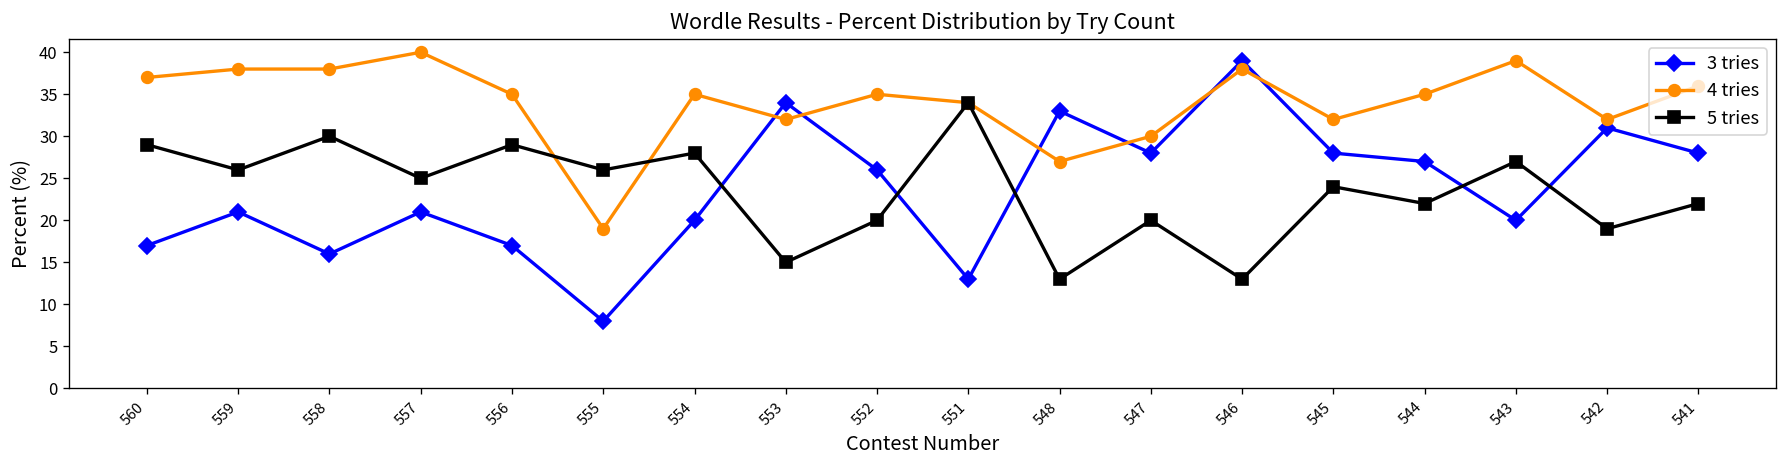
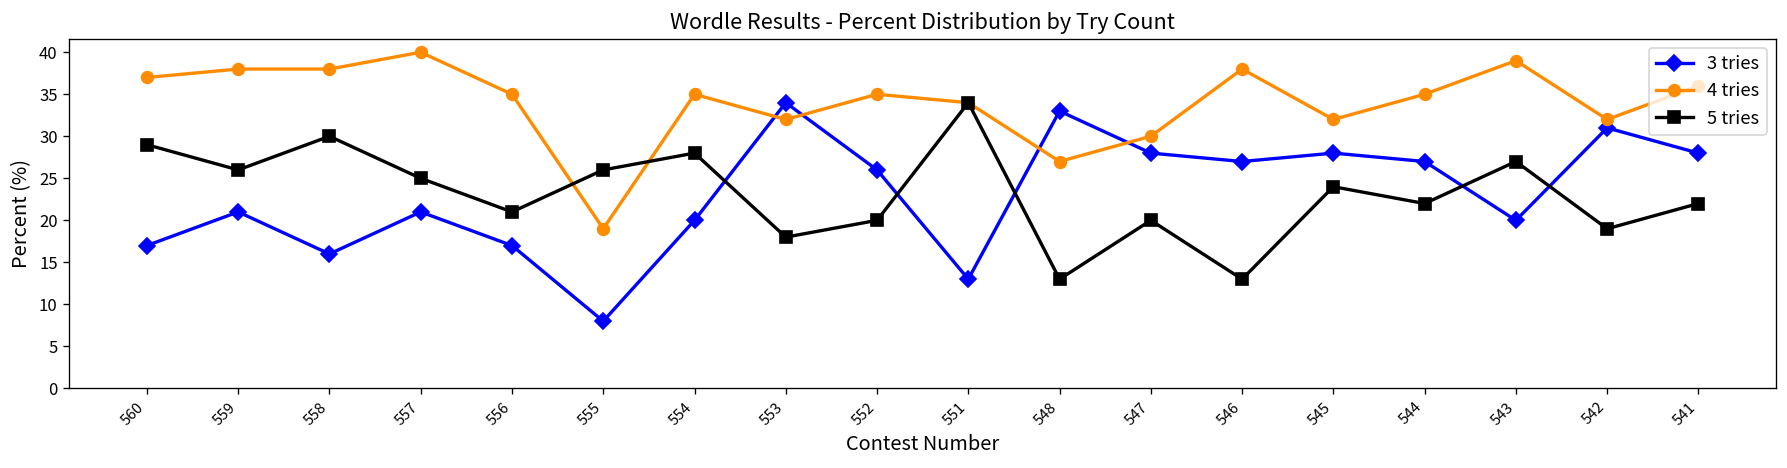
5 tries, 556: 29 -> 21
5 tries, 553: 15 -> 18
3 tries, 546: 39 -> 27
